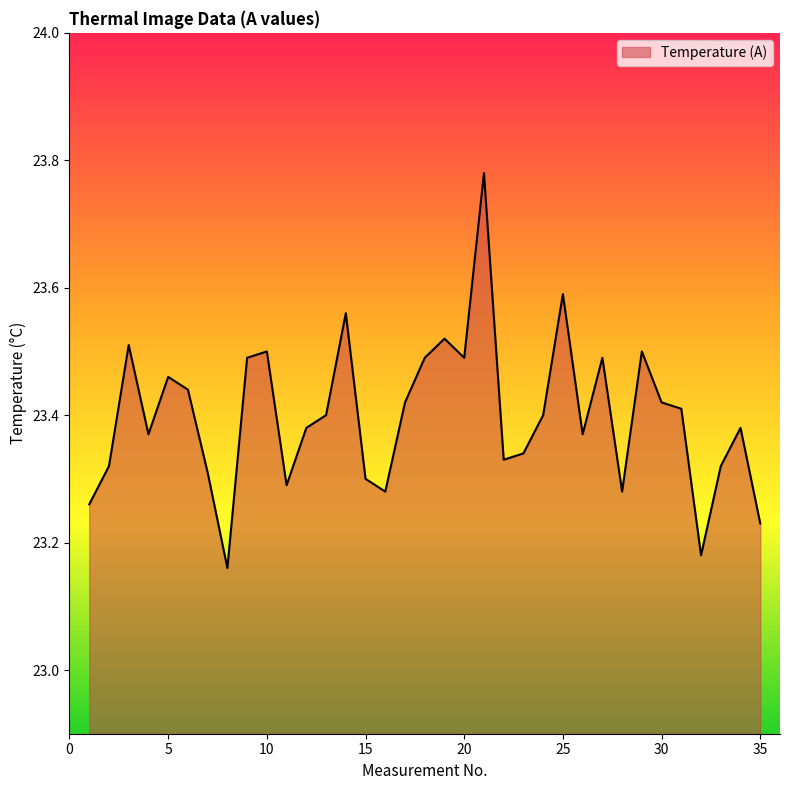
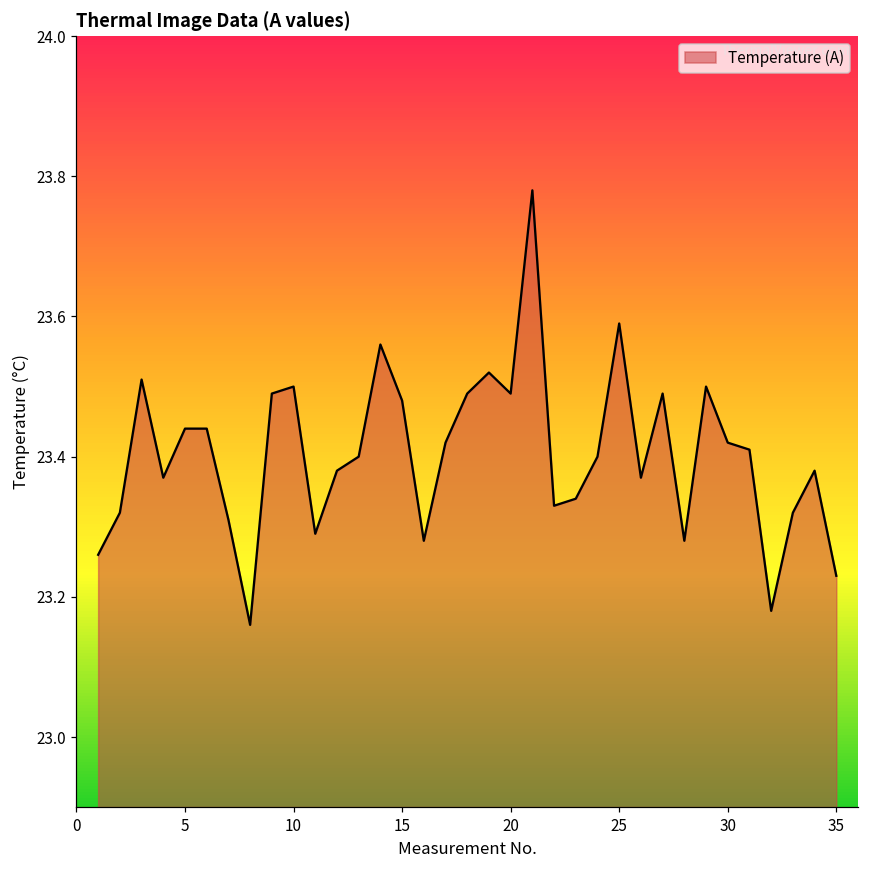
5: 23.46 -> 23.44
15: 23.30 -> 23.48
